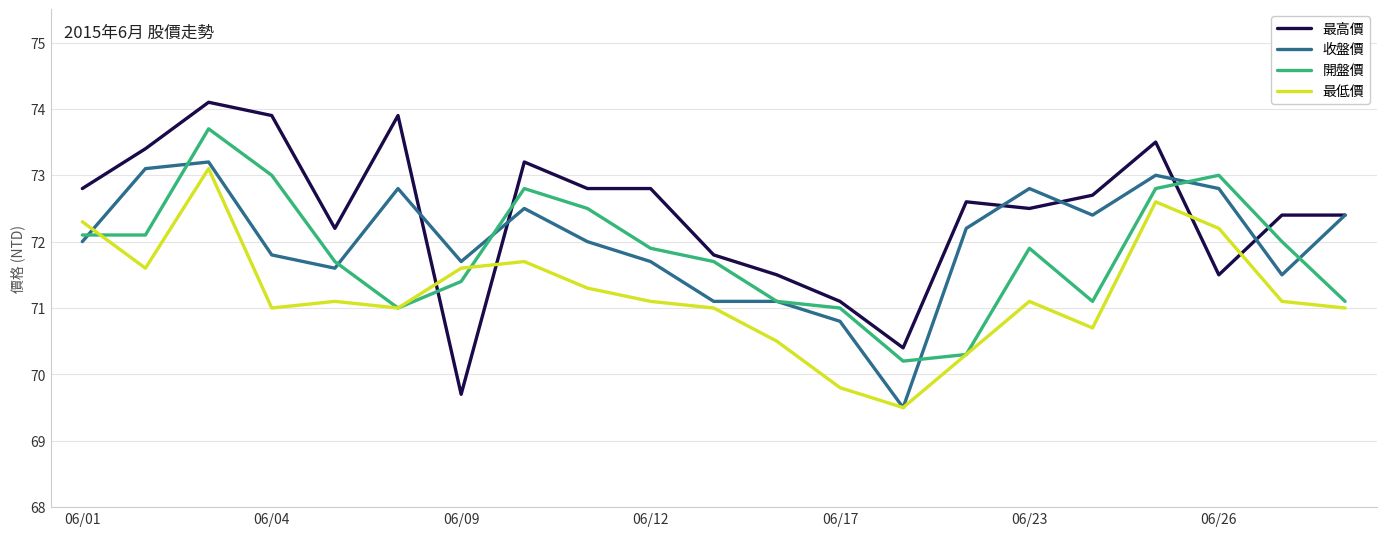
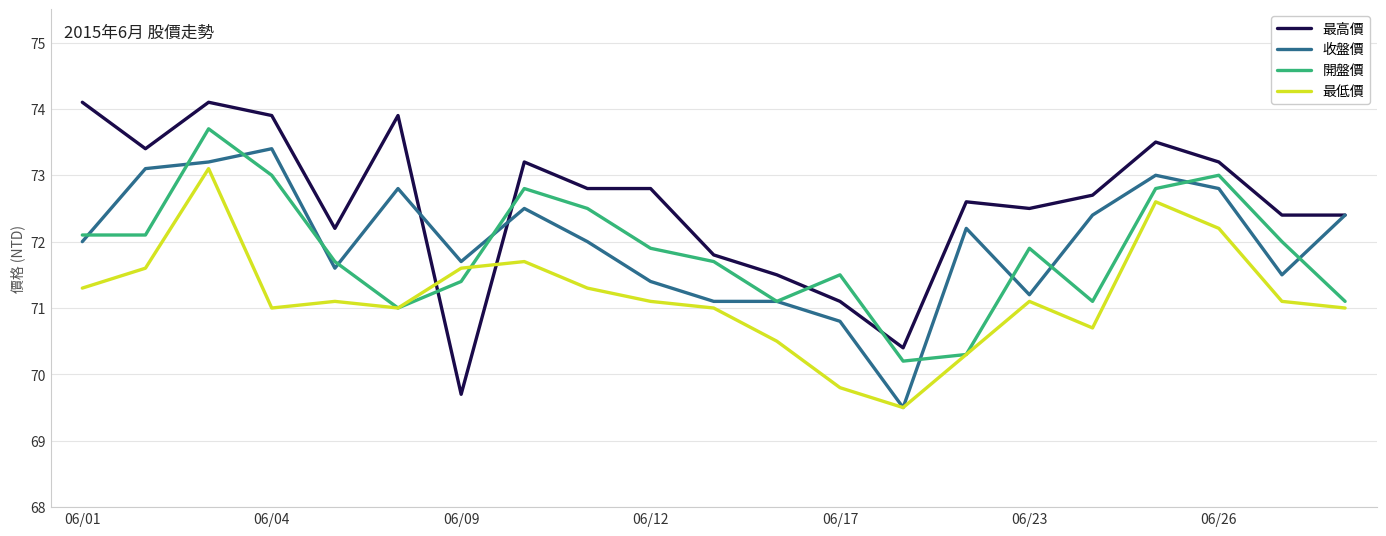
最高價, 06/01: 72.8 -> 74.1
最低價, 06/01: 72.3 -> 71.3
收盤價, 06/04: 71.8 -> 73.4
收盤價, 06/12: 71.7 -> 71.4
開盤價, 06/17: 71.0 -> 71.5
收盤價, 06/23: 72.8 -> 71.2
最高價, 06/26: 71.5 -> 73.2
